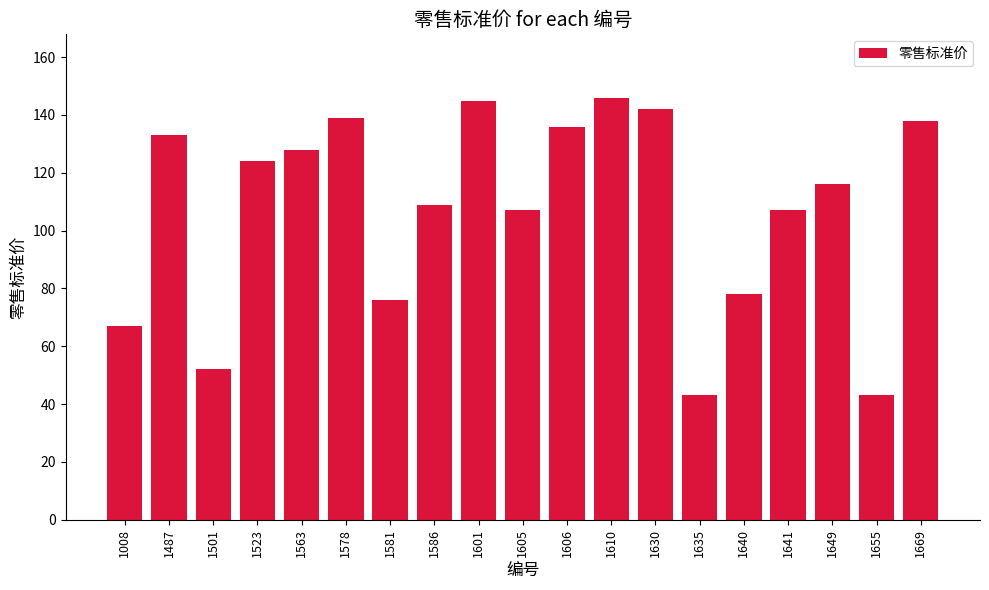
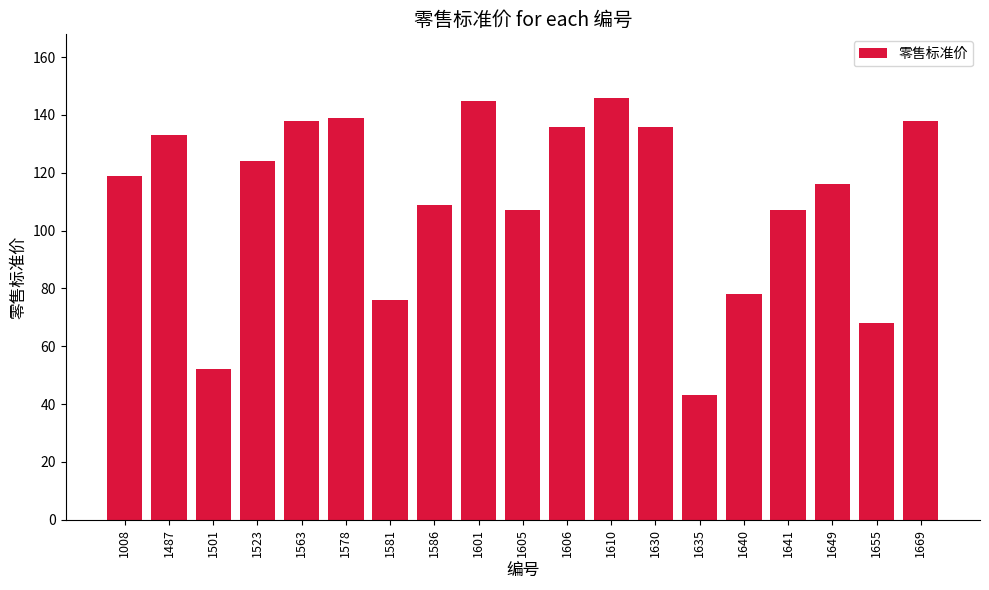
1008: 67 -> 119
1563: 128 -> 138
1630: 142 -> 136
1655: 43 -> 68
